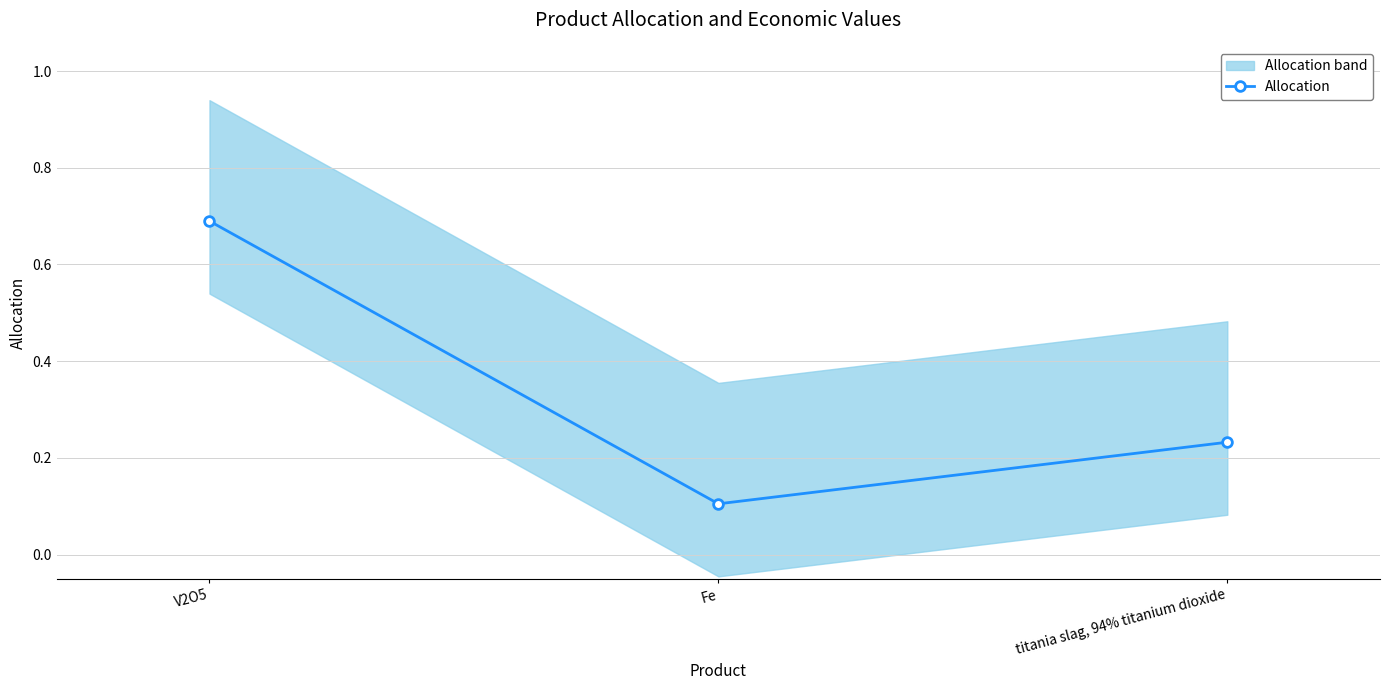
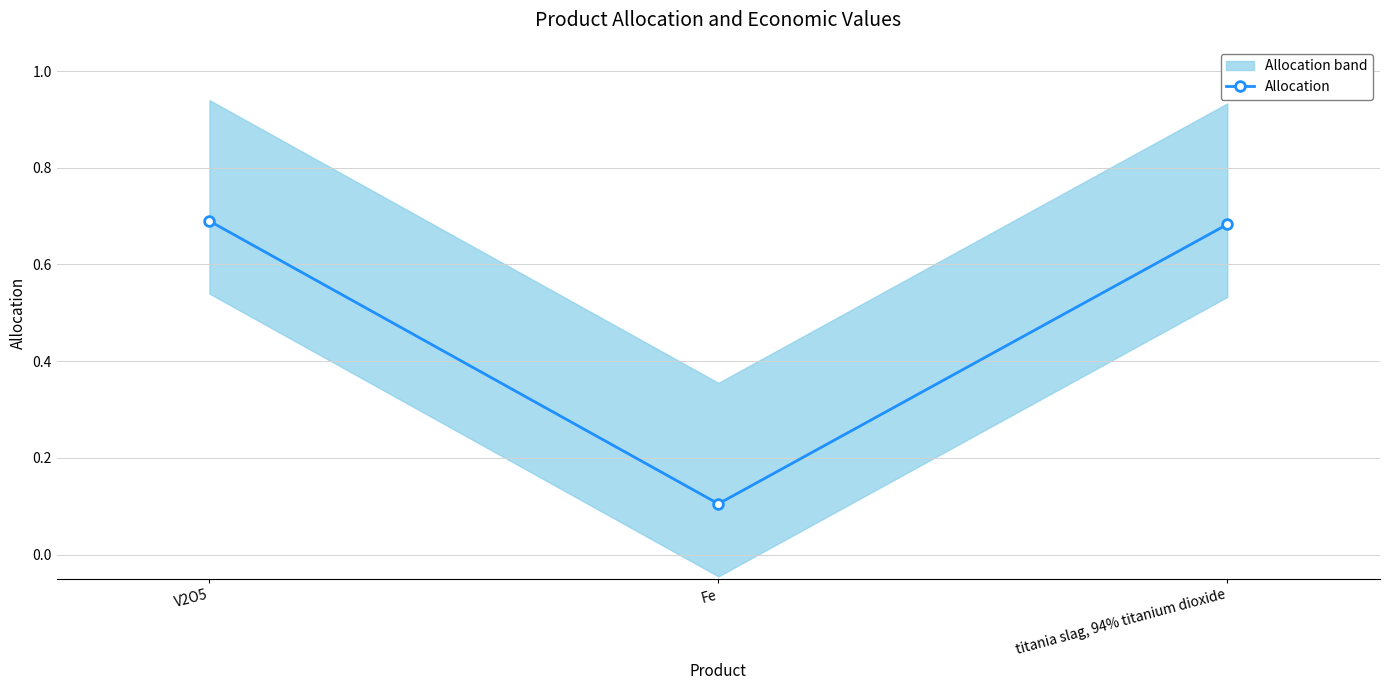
Allocation, titania slag, 94% titanium dioxide: 0.23 -> 0.68
